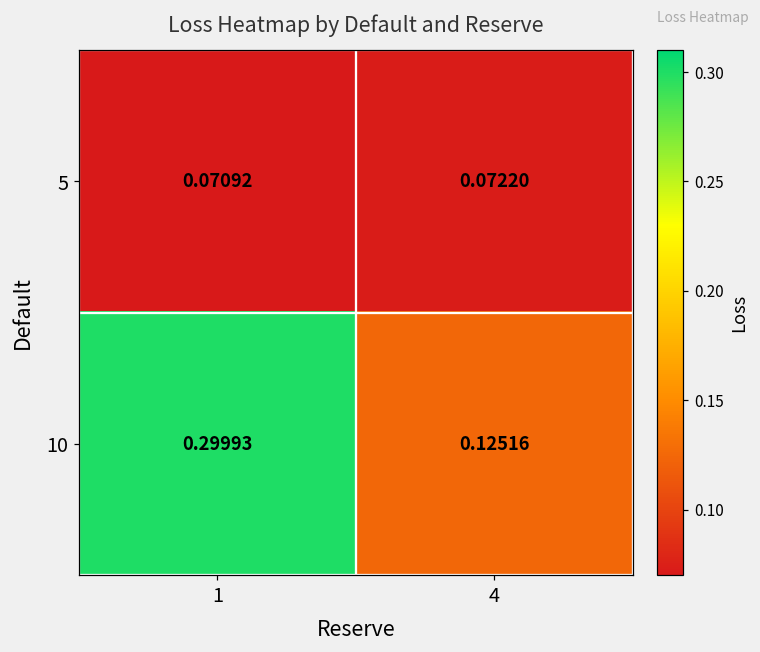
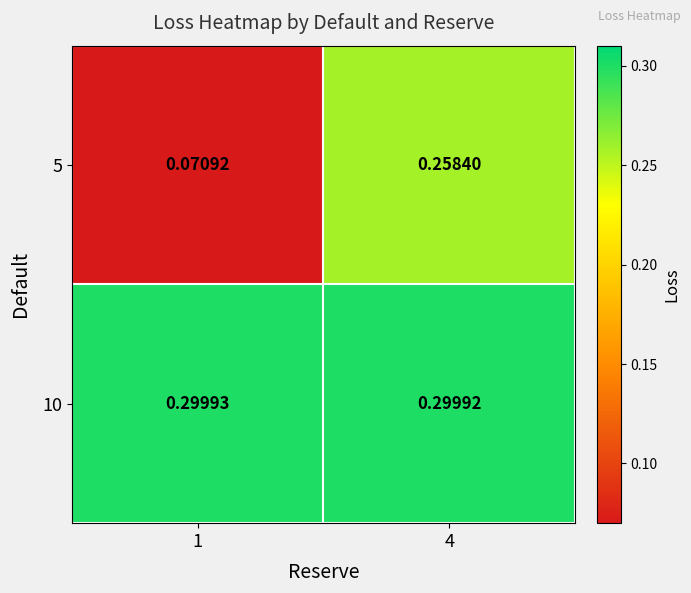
5, 4: 0.07220 -> 0.25840
10, 4: 0.12516 -> 0.29992
